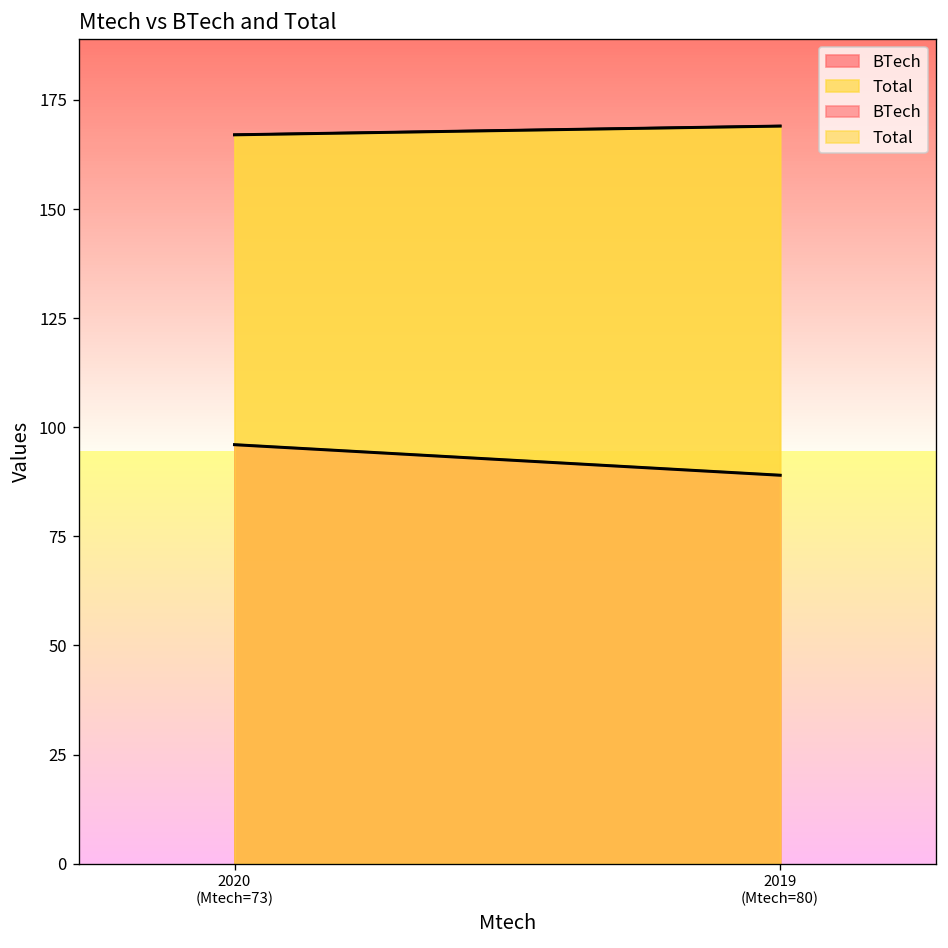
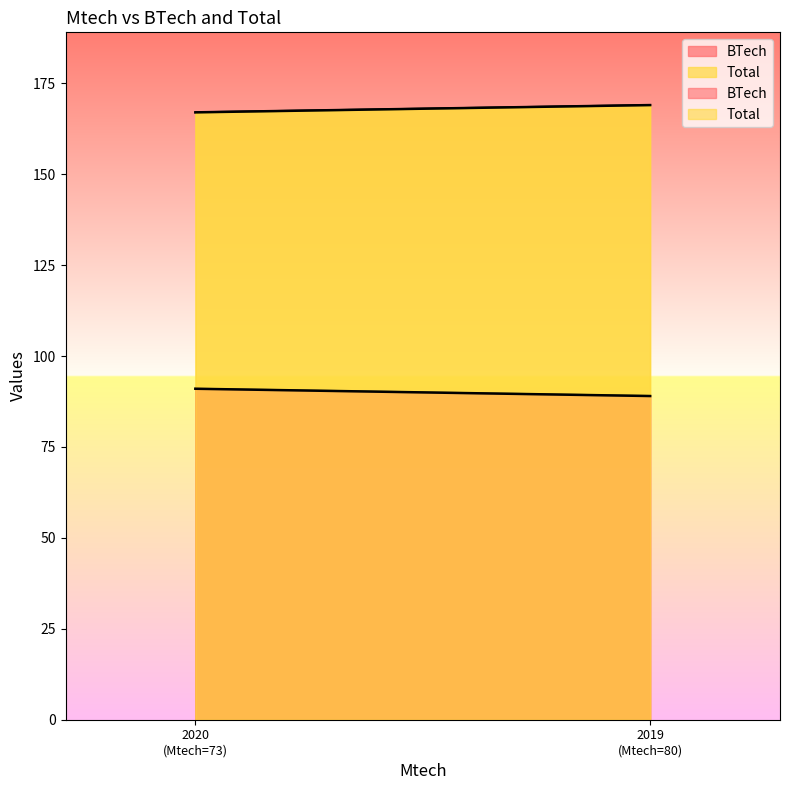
BTech, 2020 (Mtech=73): 96 -> 91
